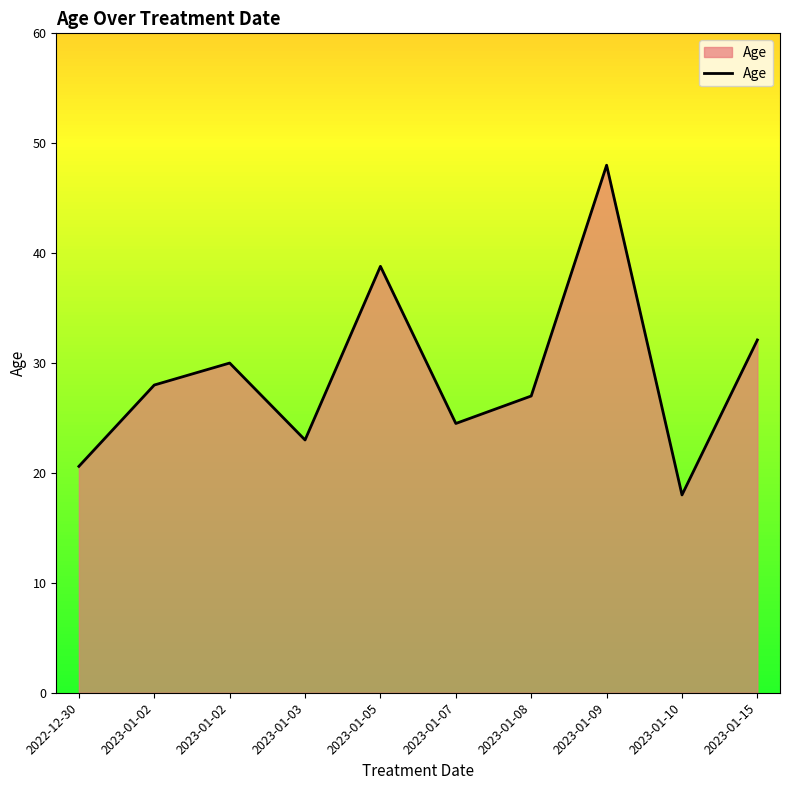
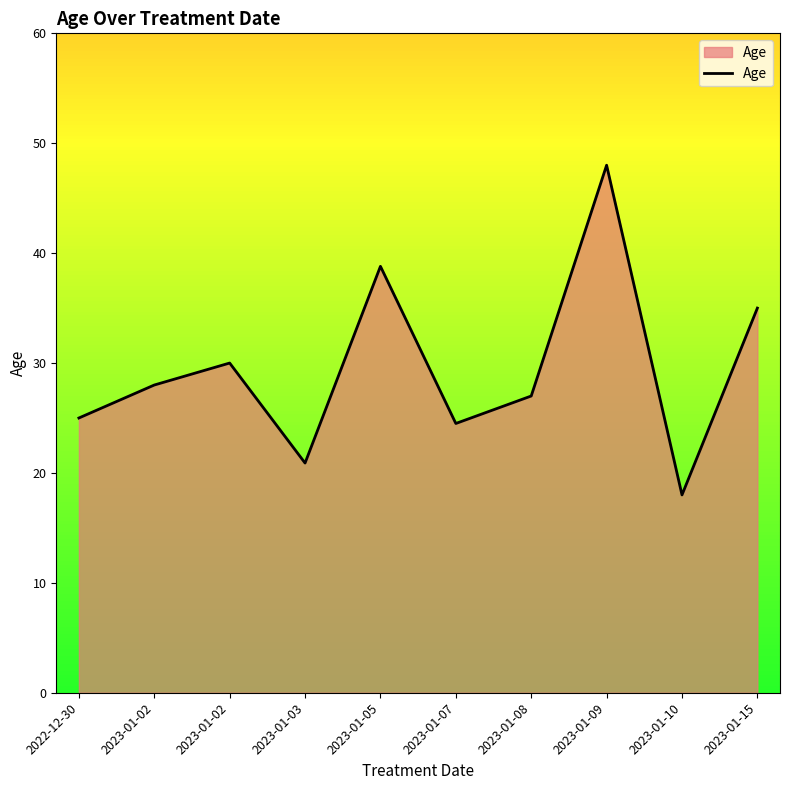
2022-12-30: 20.6 -> 25.0
2023-01-03: 23.0 -> 20.9
2023-01-15: 32.1 -> 35.0
